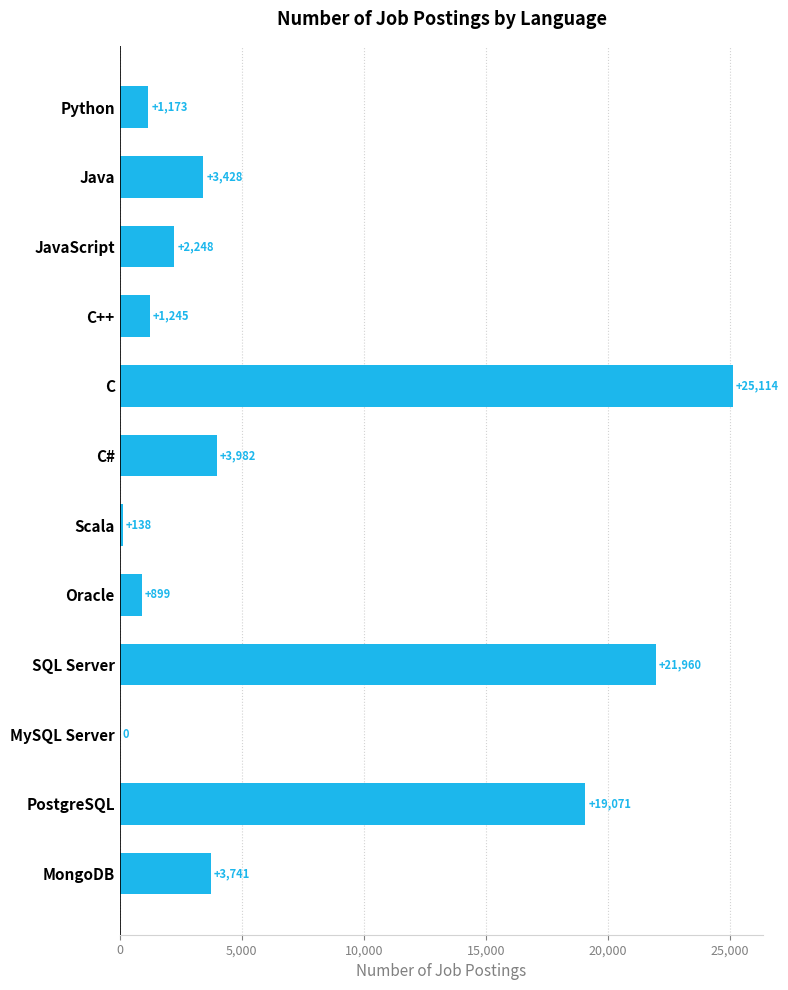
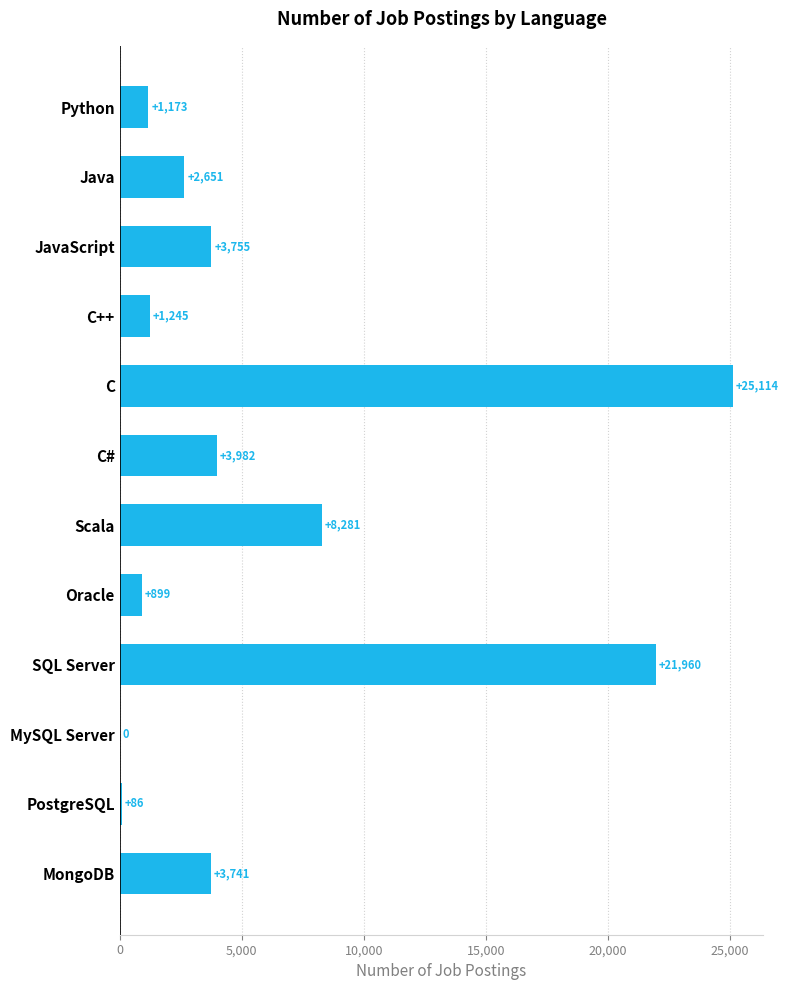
Java: +3,428 -> +2,651
JavaScript: +2,248 -> +3,755
Scala: +138 -> +8,281
PostgreSQL: +19,071 -> +86
